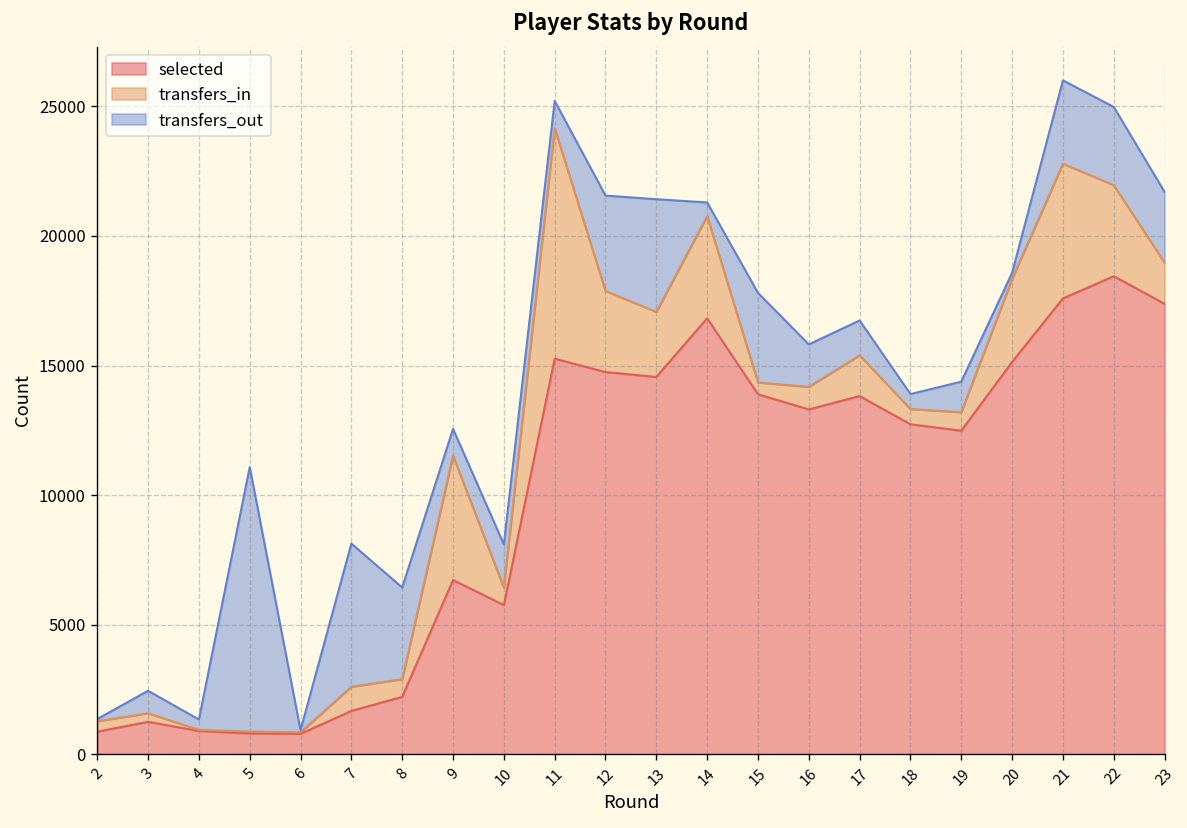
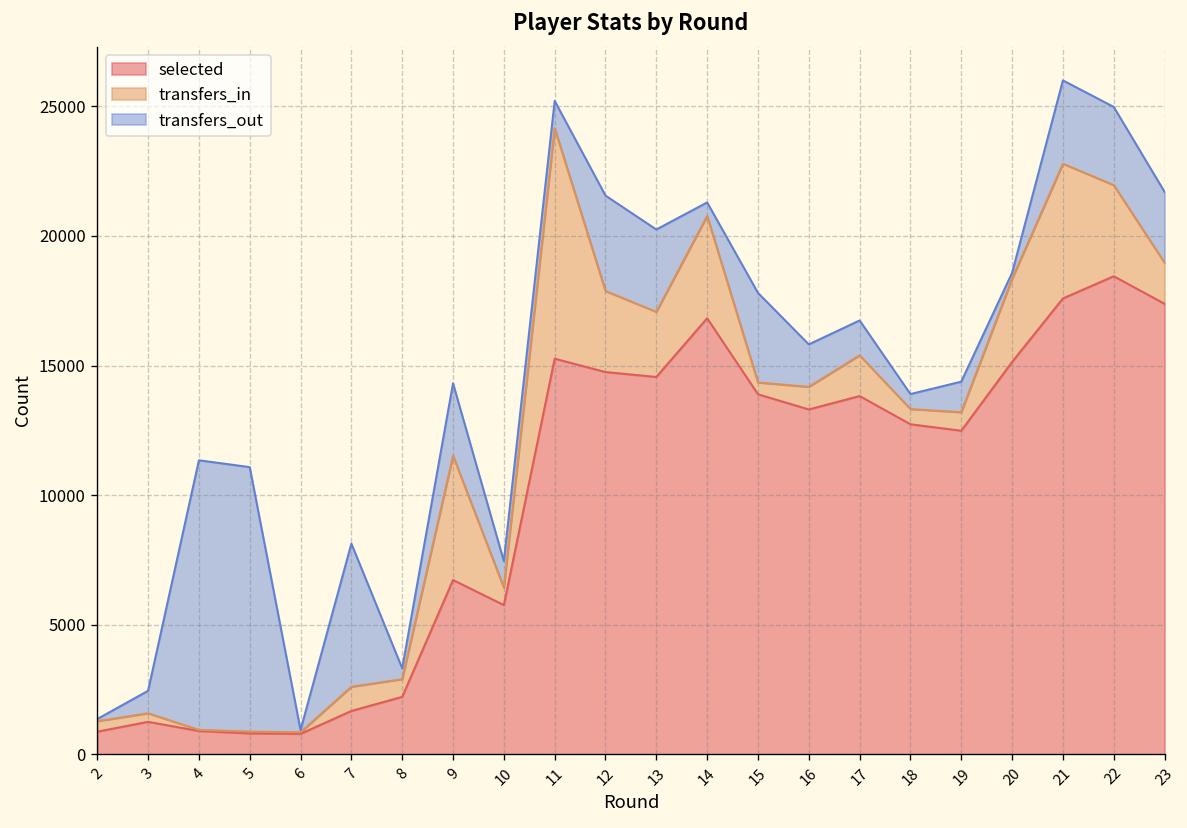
transfers_out, 4: 400 -> 10400
transfers_out, 8: 3500 -> 400
transfers_out, 9: 1000 -> 2800
transfers_out, 10: 1700 -> 1000
transfers_out, 13: 4300 -> 3200
